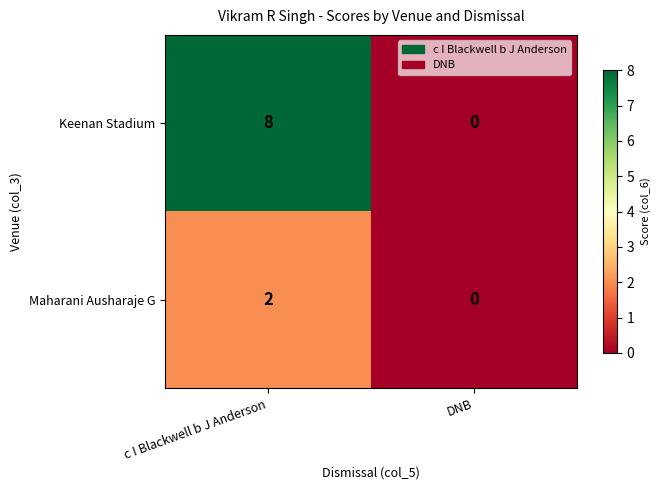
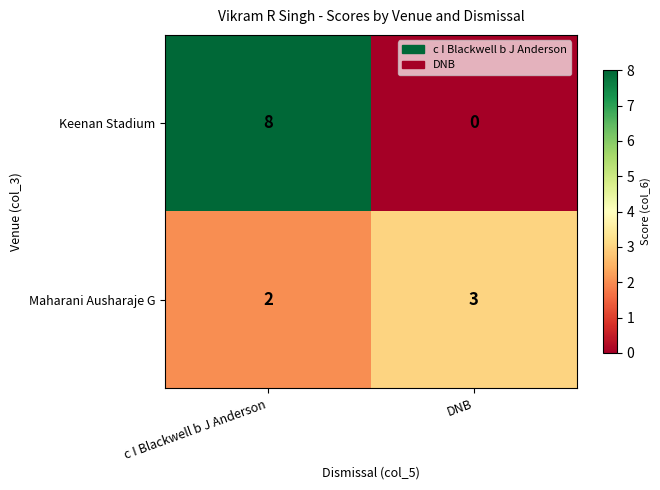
Maharani Ausharaje G, DNB: 0 -> 3
